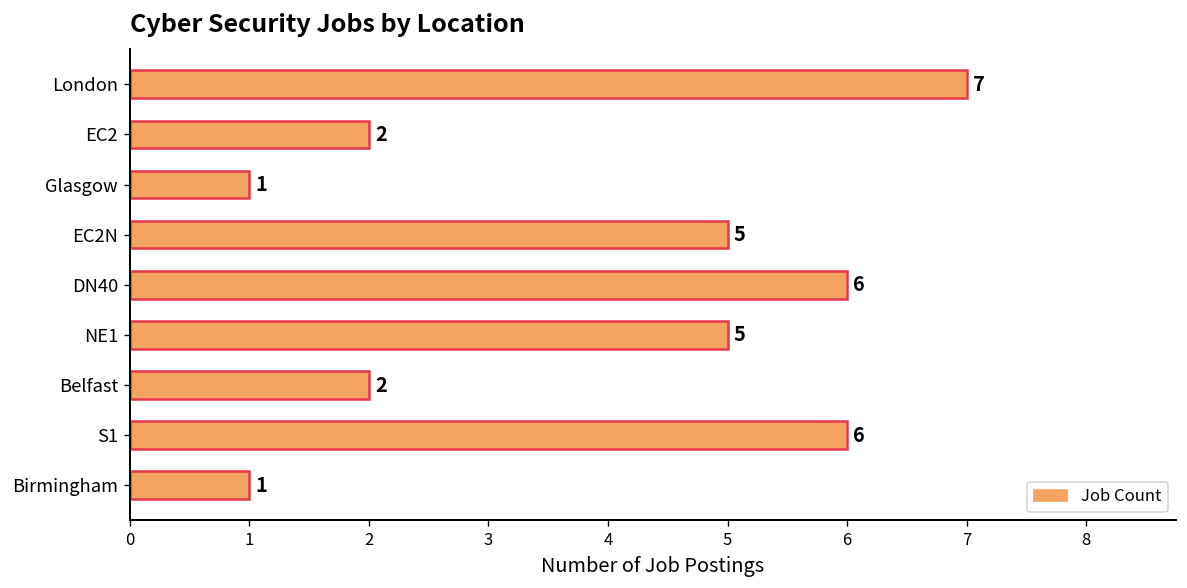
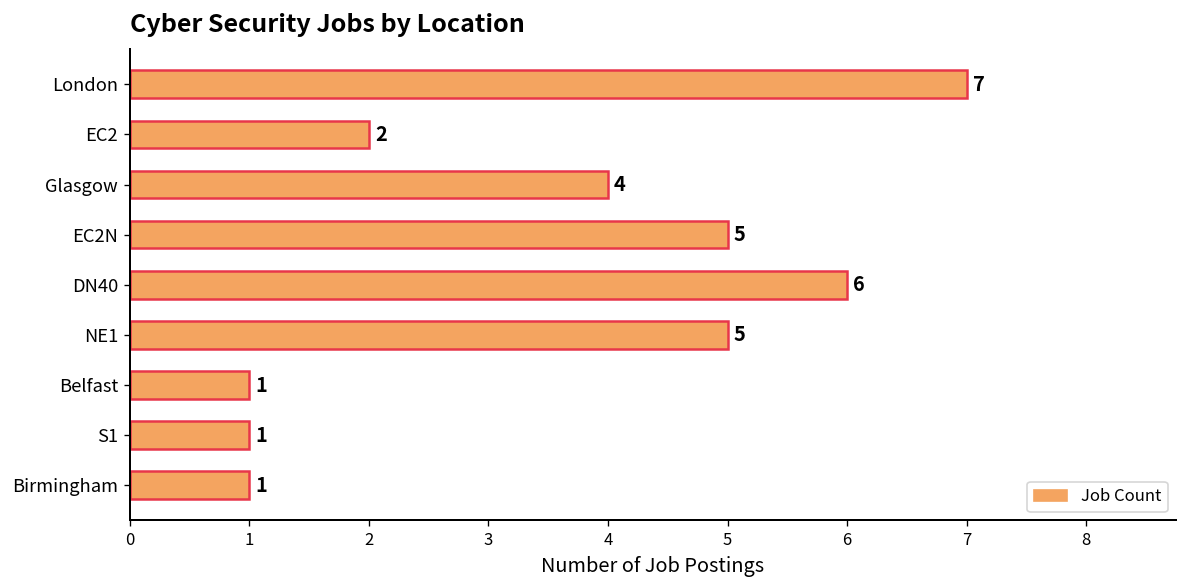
Glasgow: 1 -> 4
Belfast: 2 -> 1
S1: 6 -> 1
